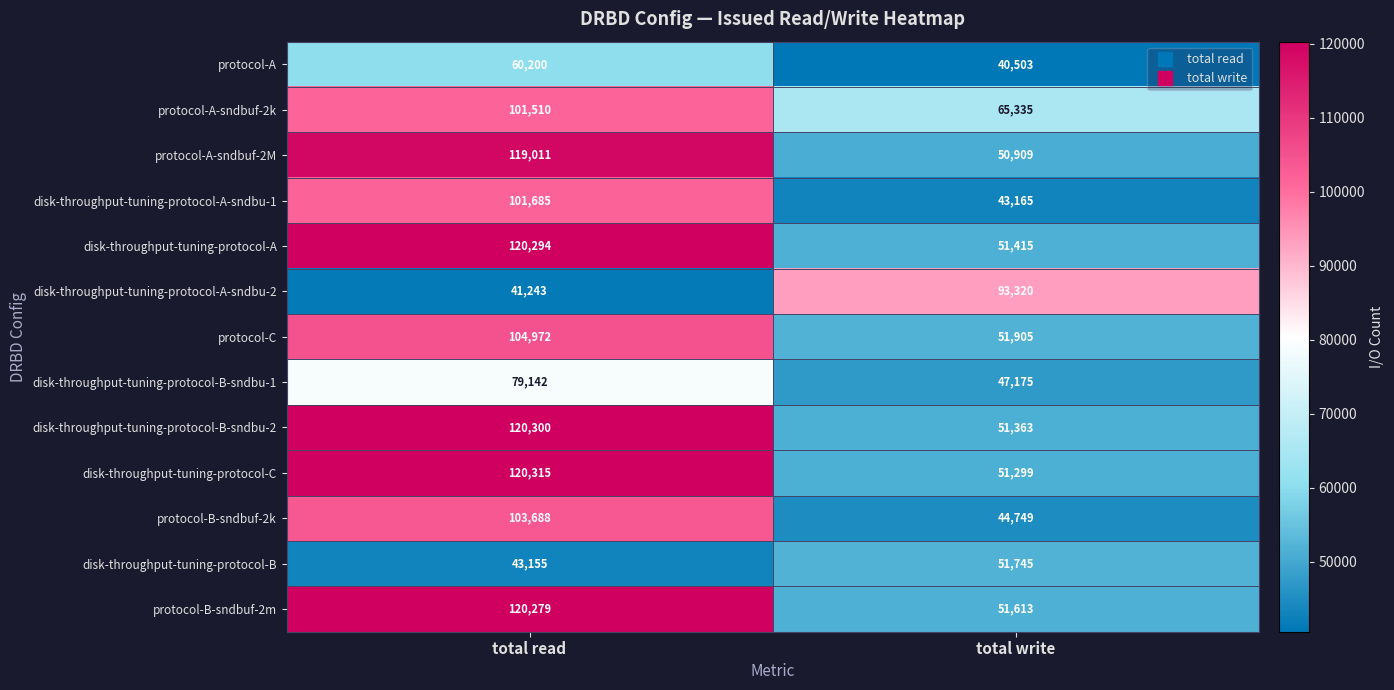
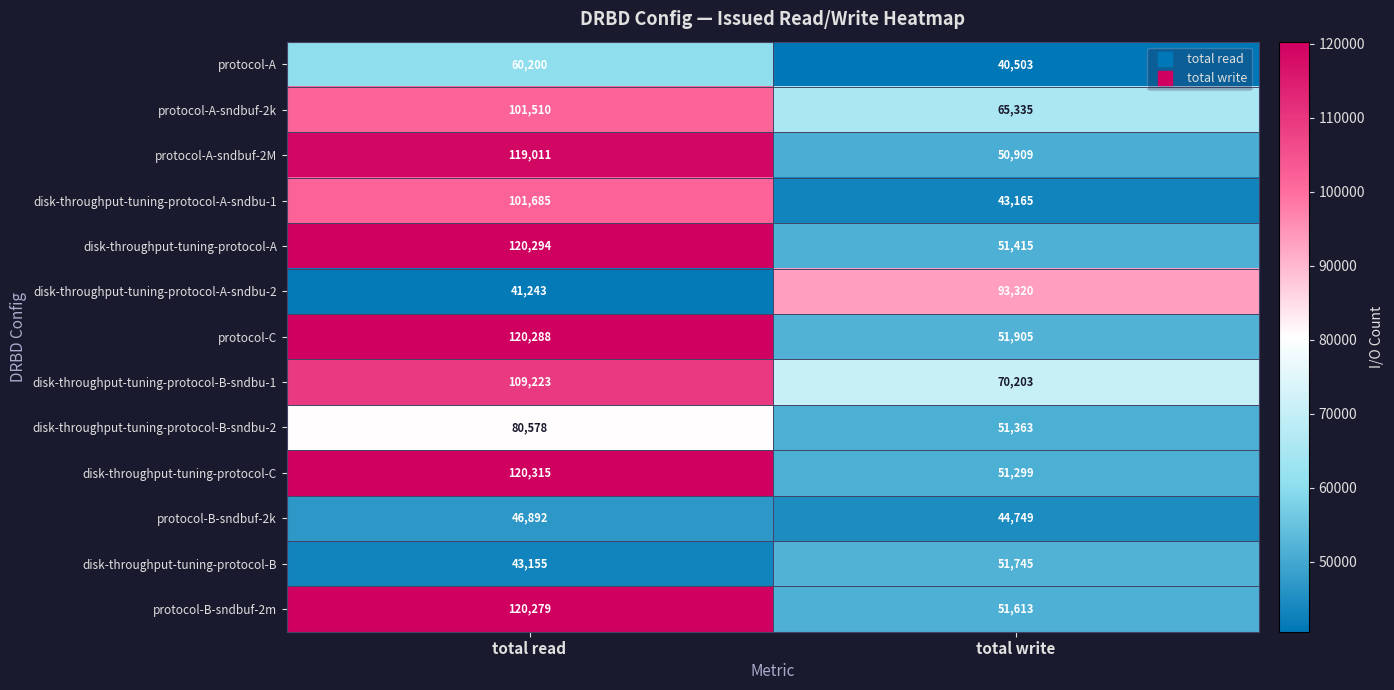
protocol-C, total read: 104,972 -> 120,288
disk-throughput-tuning-protocol-B-sndbu-1, total read: 79,142 -> 109,223
disk-throughput-tuning-protocol-B-sndbu-1, total write: 47,175 -> 70,203
disk-throughput-tuning-protocol-B-sndbu-2, total read: 120,300 -> 80,578
protocol-B-sndbuf-2k, total read: 103,688 -> 46,892
